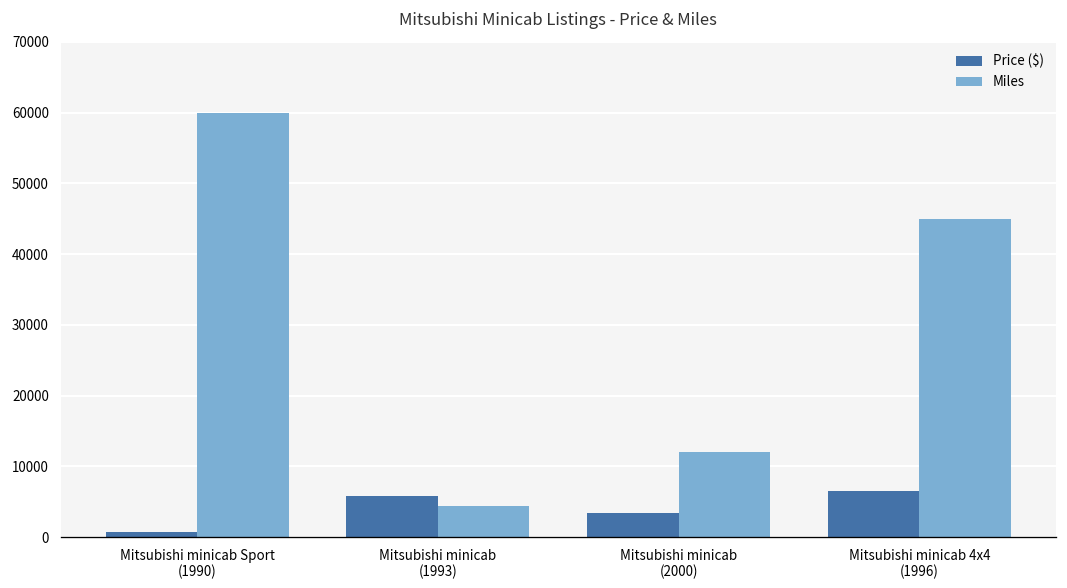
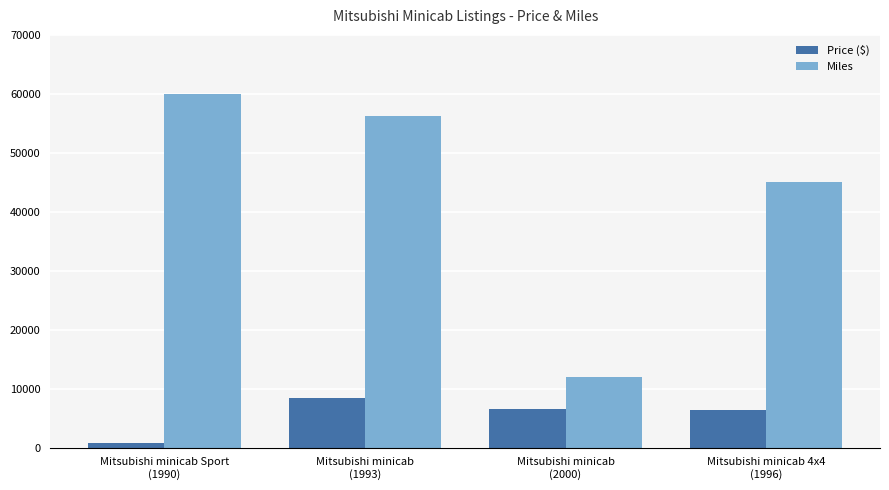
Price ($), Mitsubishi minicab (1993): 6000 -> 8000
Miles, Mitsubishi minicab (1993): 4000 -> 56000
Price ($), Mitsubishi minicab (2000): 3000 -> 7000
